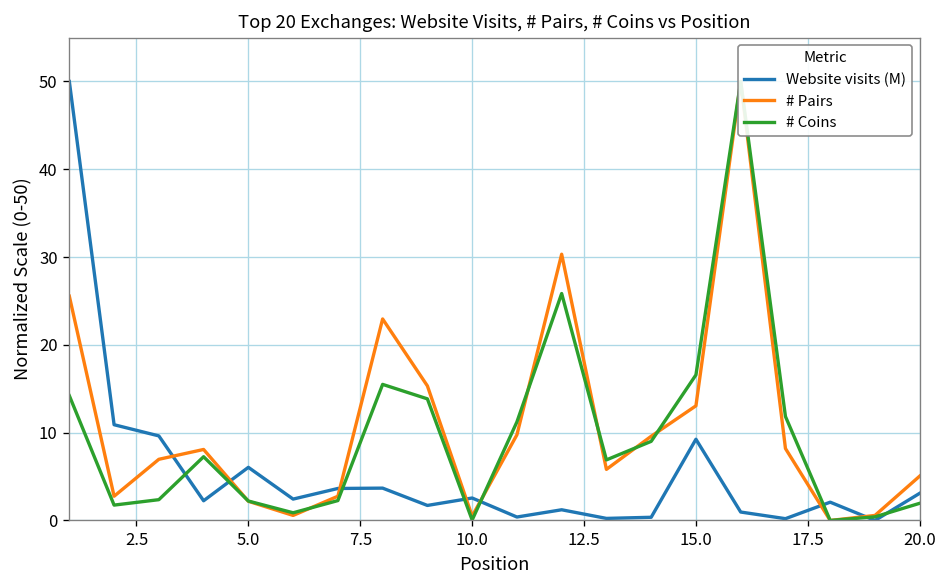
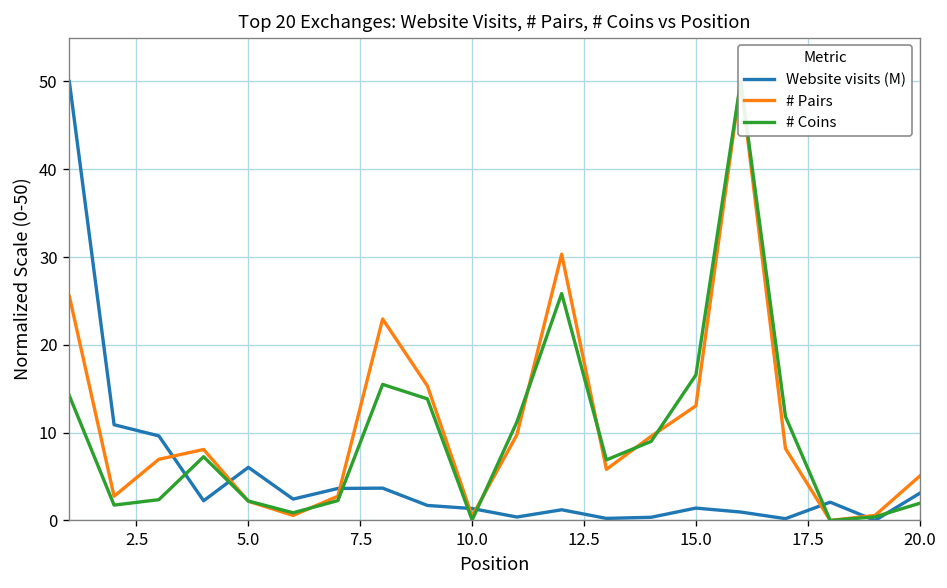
Website visits (M), 10.0: 3 -> 1
Website visits (M), 15.0: 9 -> 1
